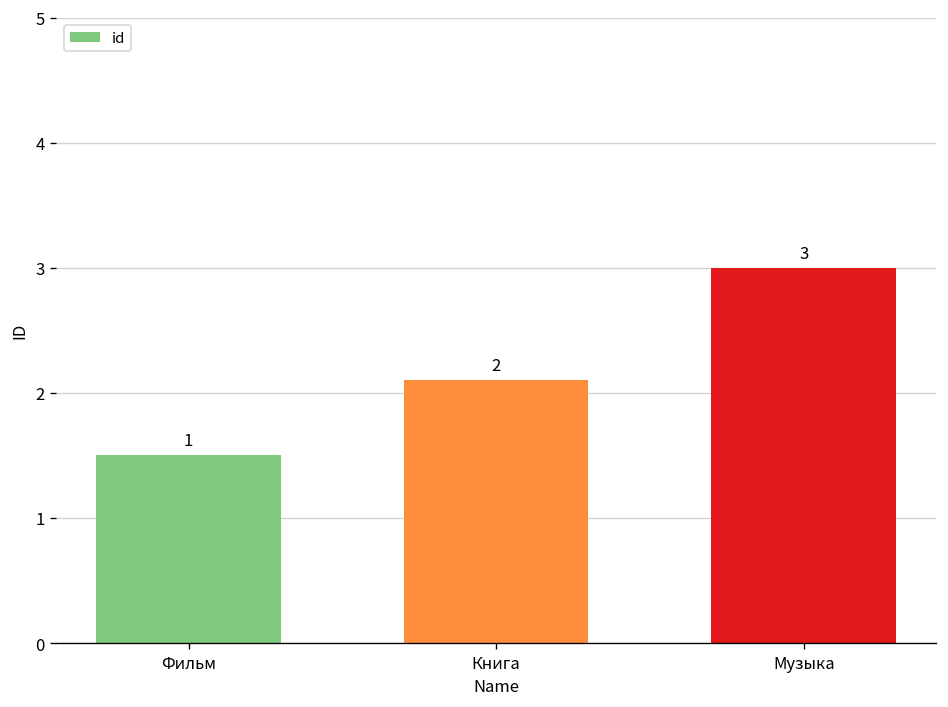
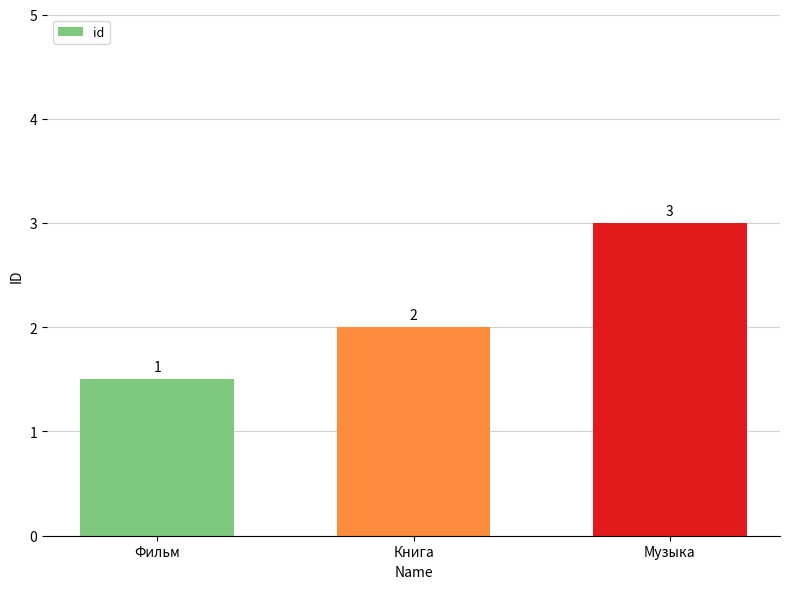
Книга: 2.1 -> 2.0
